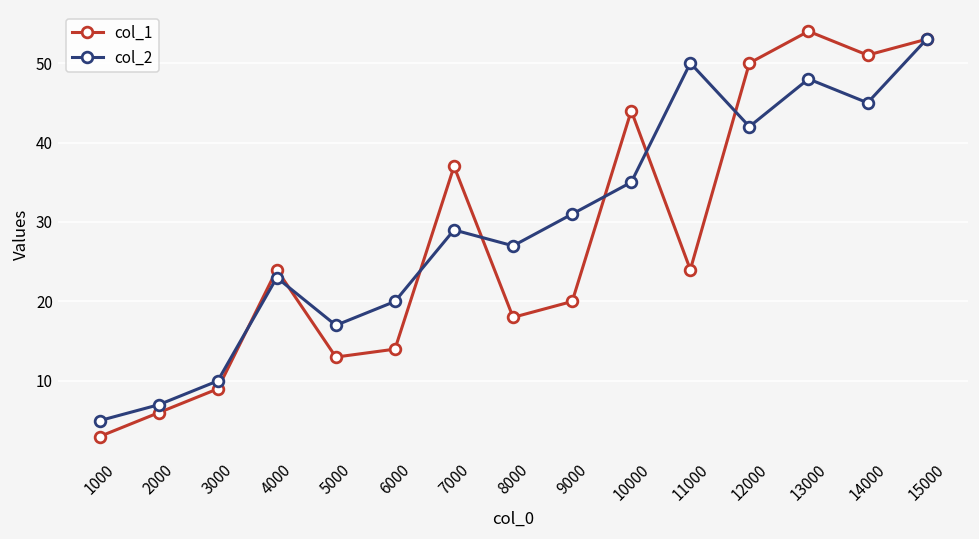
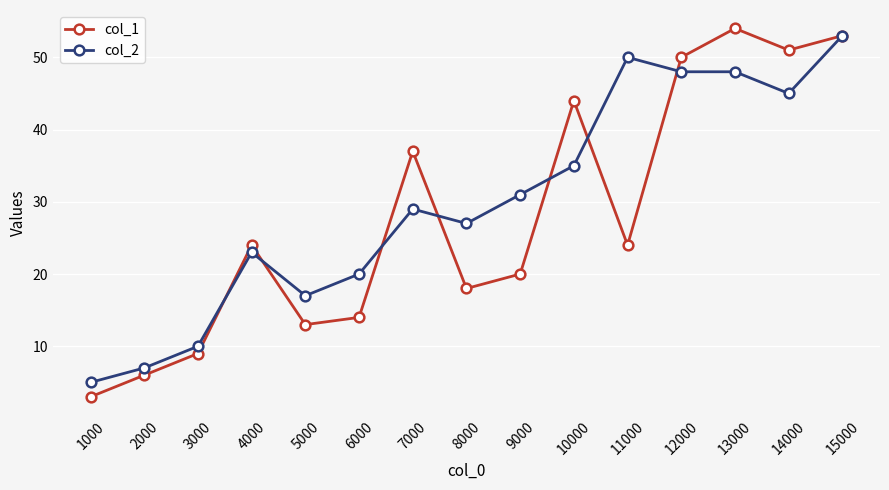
col_2, 12000: 42 -> 48
